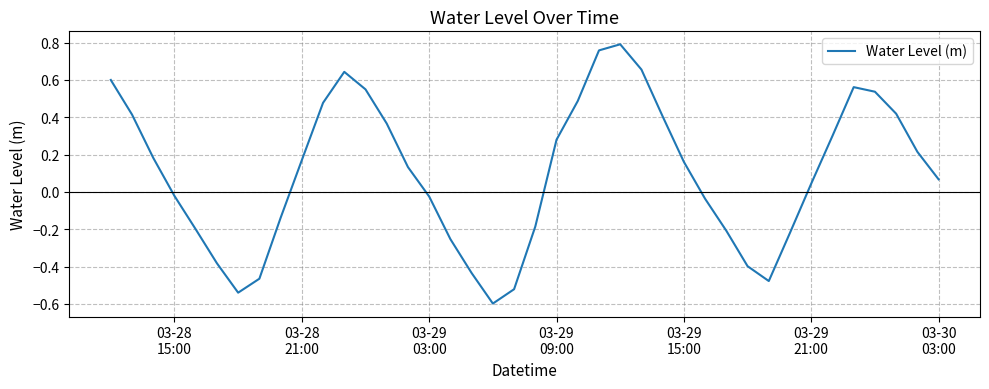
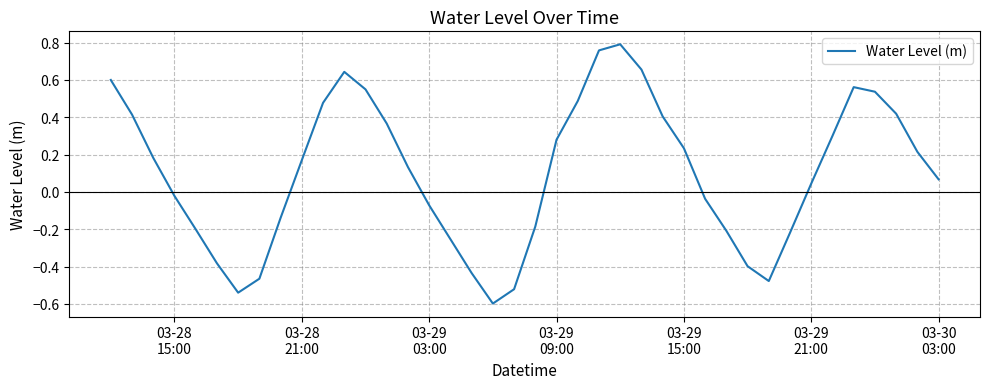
03-29 03:00: -0.02 -> -0.07
03-29 15:00: 0.16 -> 0.23
